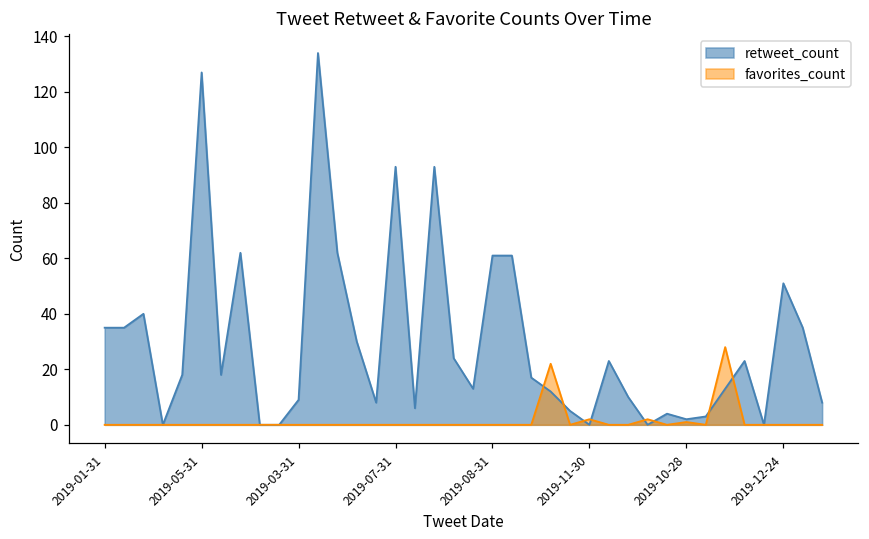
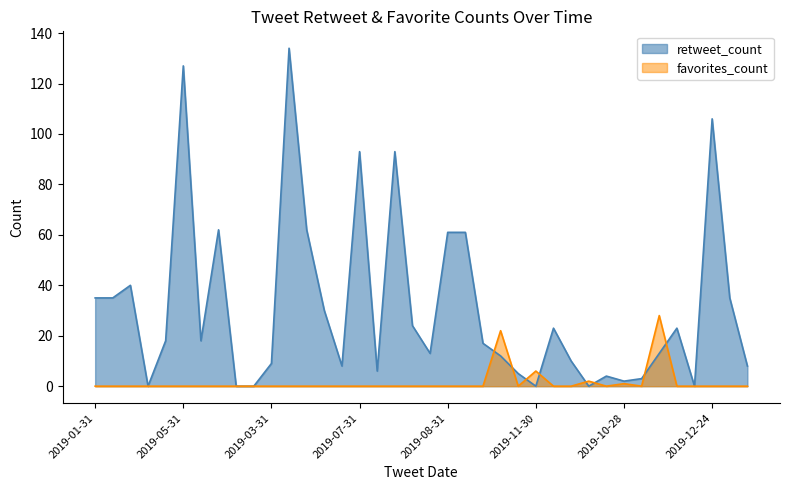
favorites_count, 2019-11-30: 2 -> 6
retweet_count, 2019-12-24: 51 -> 106
